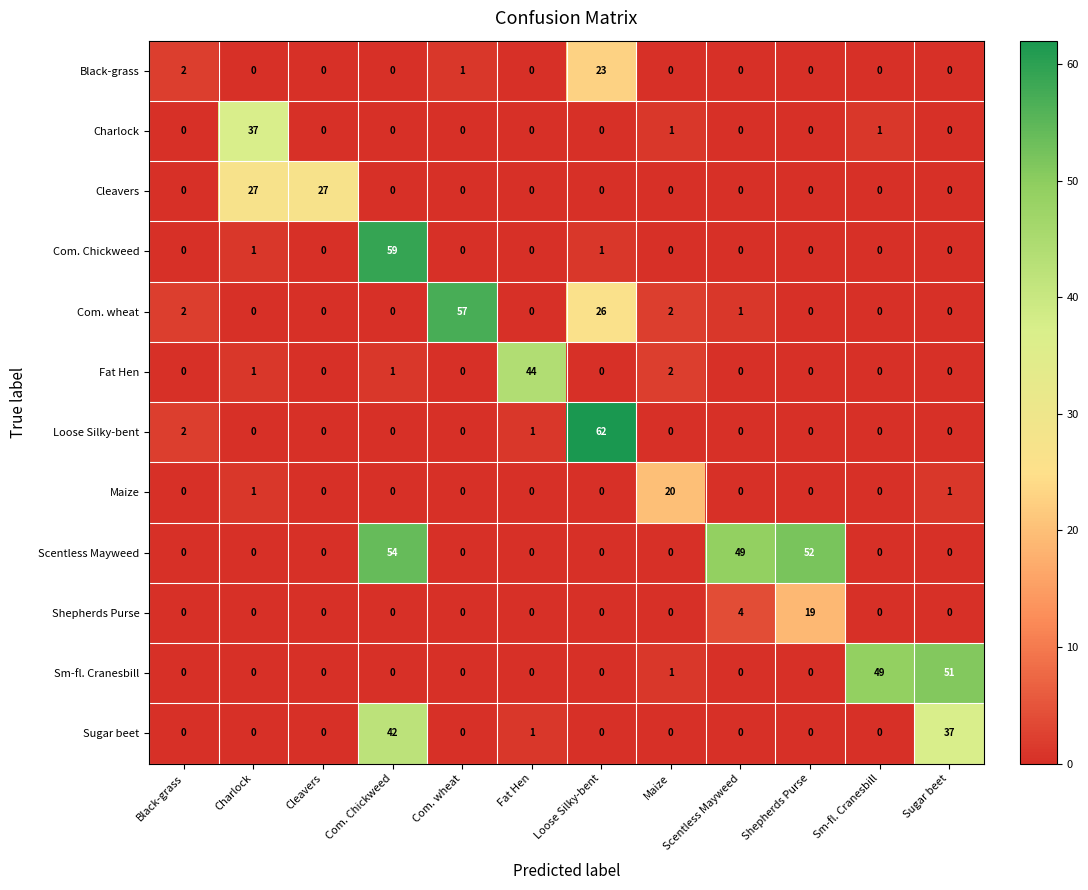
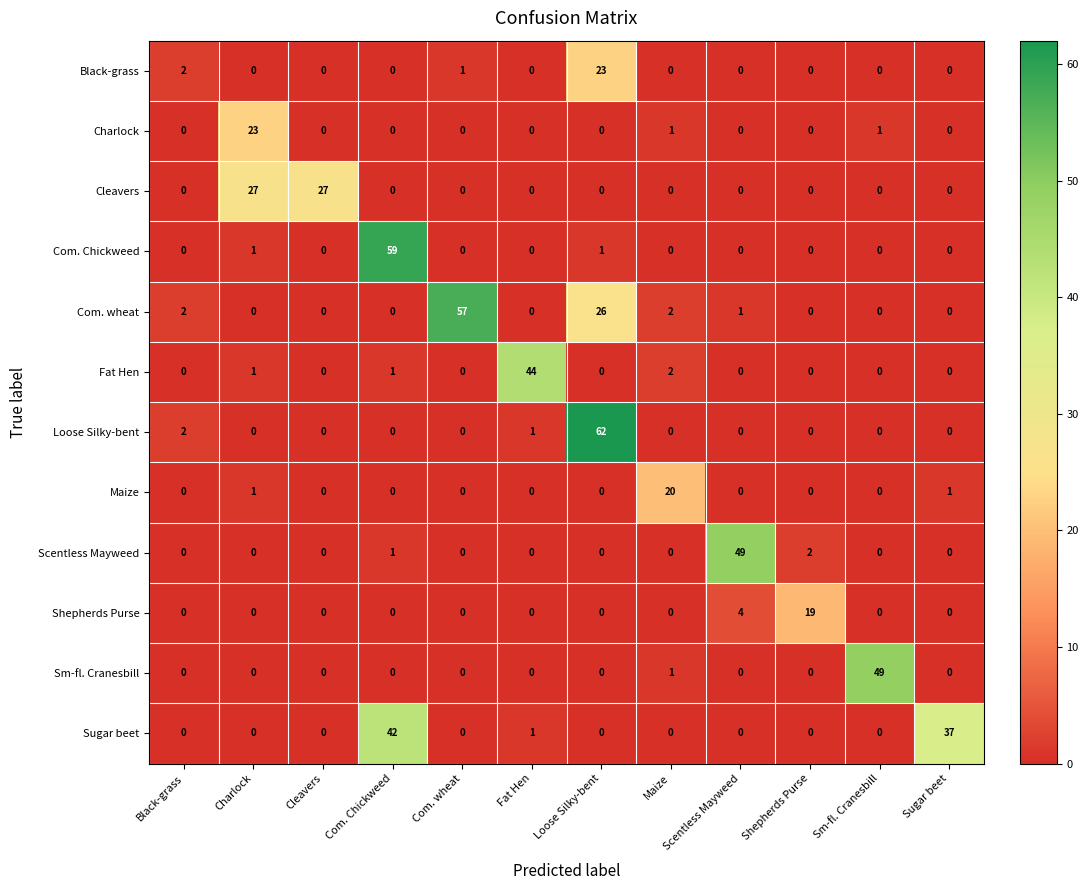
Charlock, Charlock: 37 -> 23
Scentless Mayweed, Com. Chickweed: 54 -> 1
Scentless Mayweed, Shepherds Purse: 52 -> 2
Sm-fl. Cranesbill, Sugar beet: 51 -> 0
